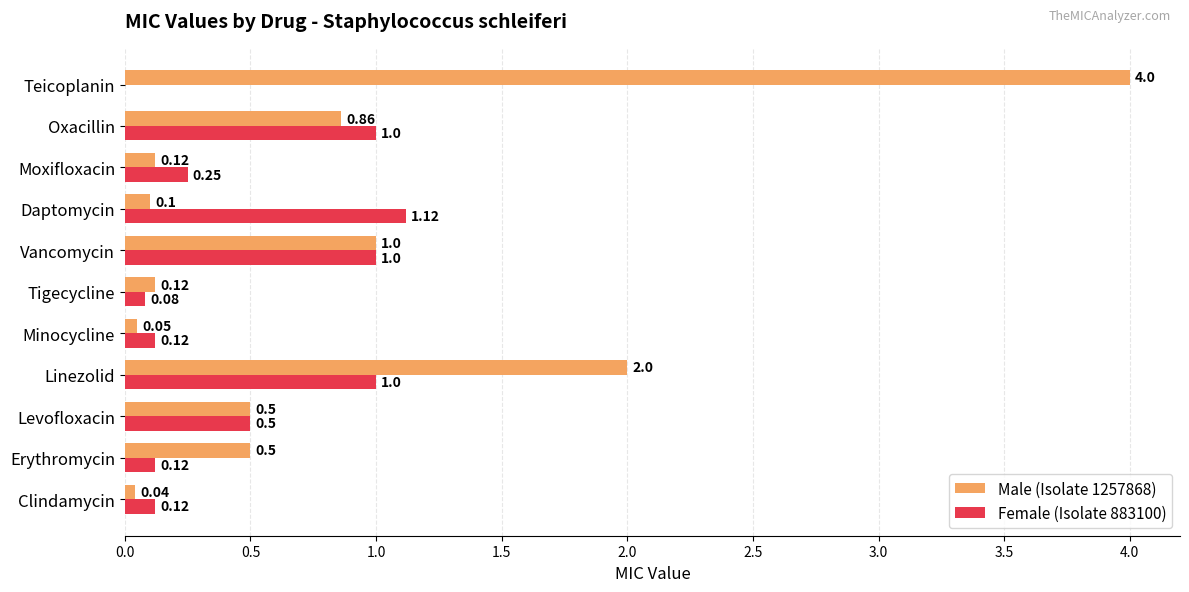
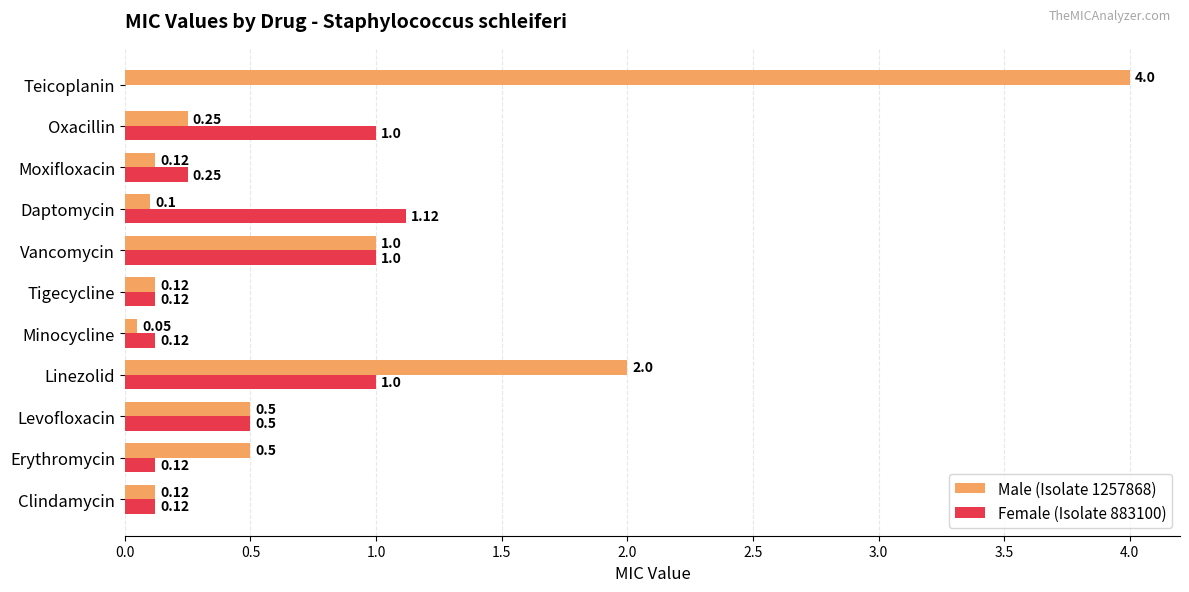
Male (Isolate 1257868), Oxacillin: 0.86 -> 0.25
Female (Isolate 883100), Tigecycline: 0.08 -> 0.12
Male (Isolate 1257868), Clindamycin: 0.04 -> 0.12
